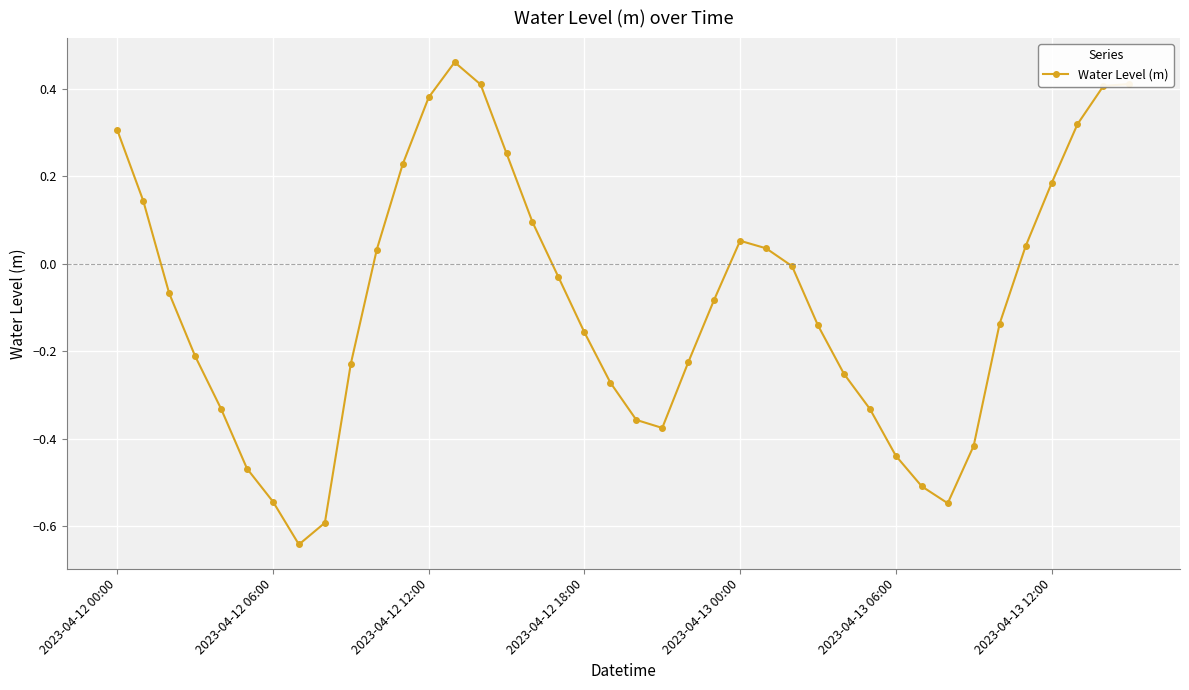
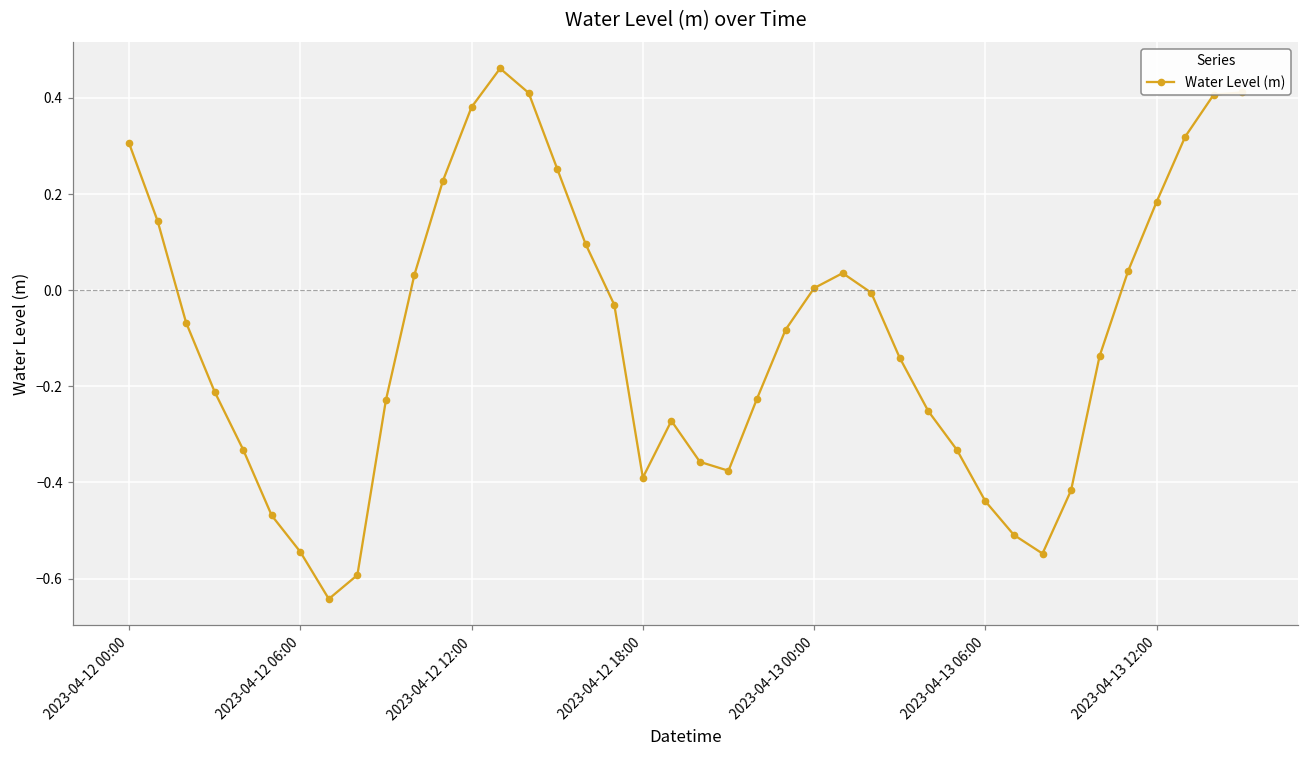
2023-04-12 18:00: -0.16 -> -0.39
2023-04-13 00:00: 0.05 -> 0.00
